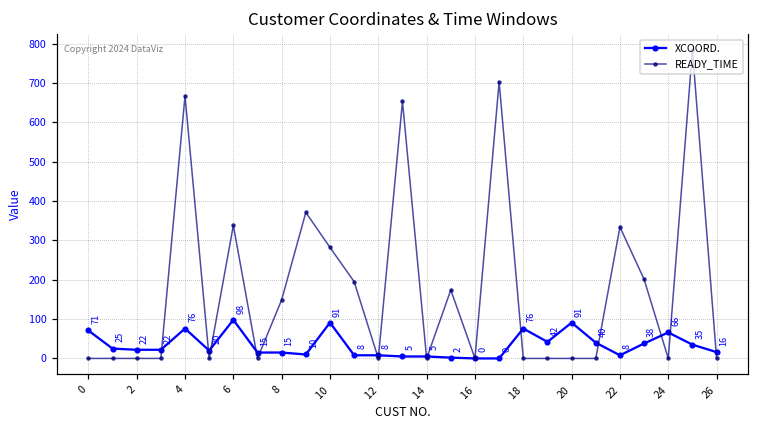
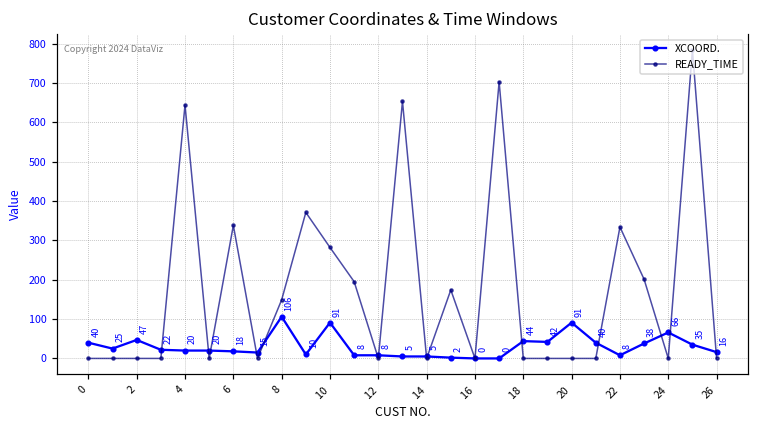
XCOORD., 0: 71 -> 40
XCOORD., 2: 22 -> 47
XCOORD., 4: 76 -> 20
READY_TIME, 4: 670 -> 640
XCOORD., 6: 98 -> 18
XCOORD., 8: 15 -> 106
XCOORD., 18: 76 -> 44
